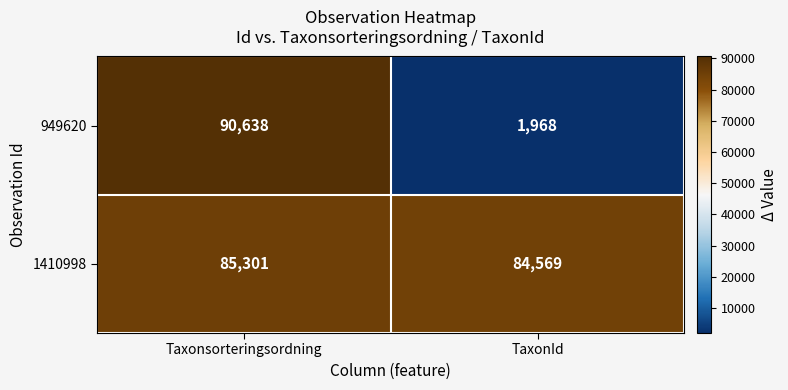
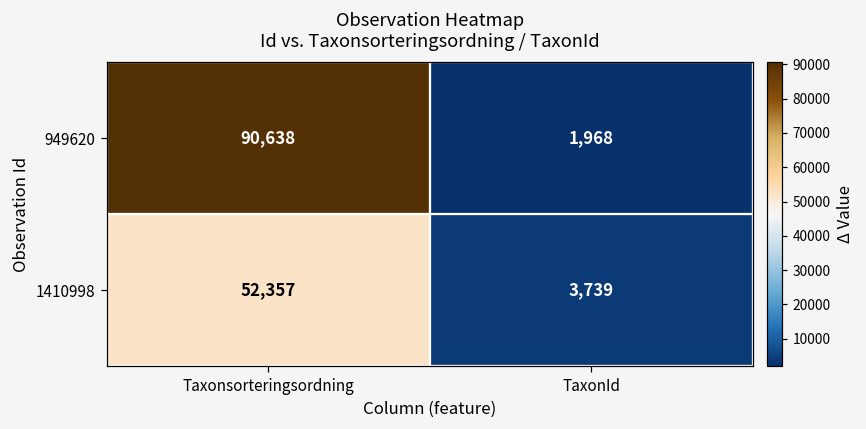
1410998, Taxonsorteringsordning: 85,301 -> 52,357
1410998, TaxonId: 84,569 -> 3,739
